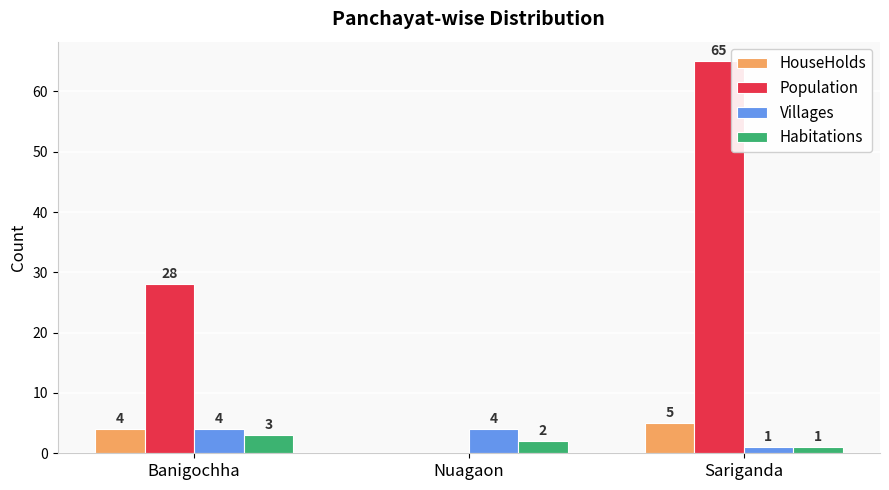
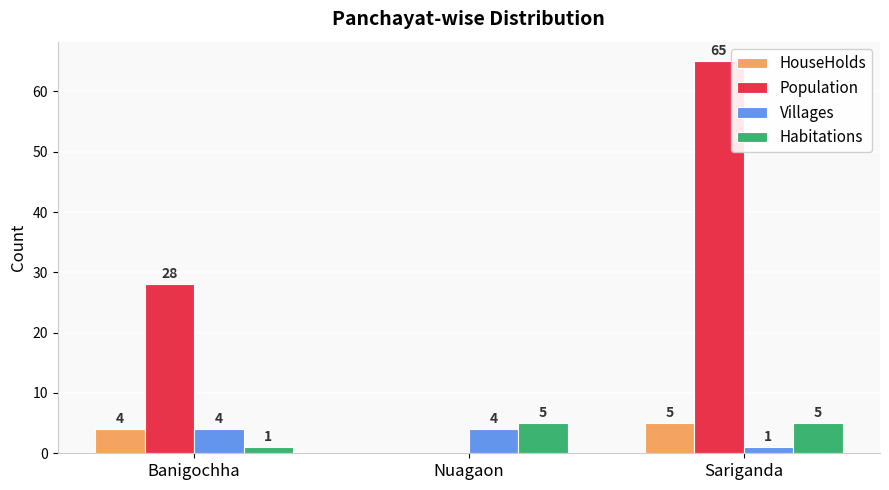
Habitations, Banigochha: 3 -> 1
Habitations, Nuagaon: 2 -> 5
Habitations, Sariganda: 1 -> 5
